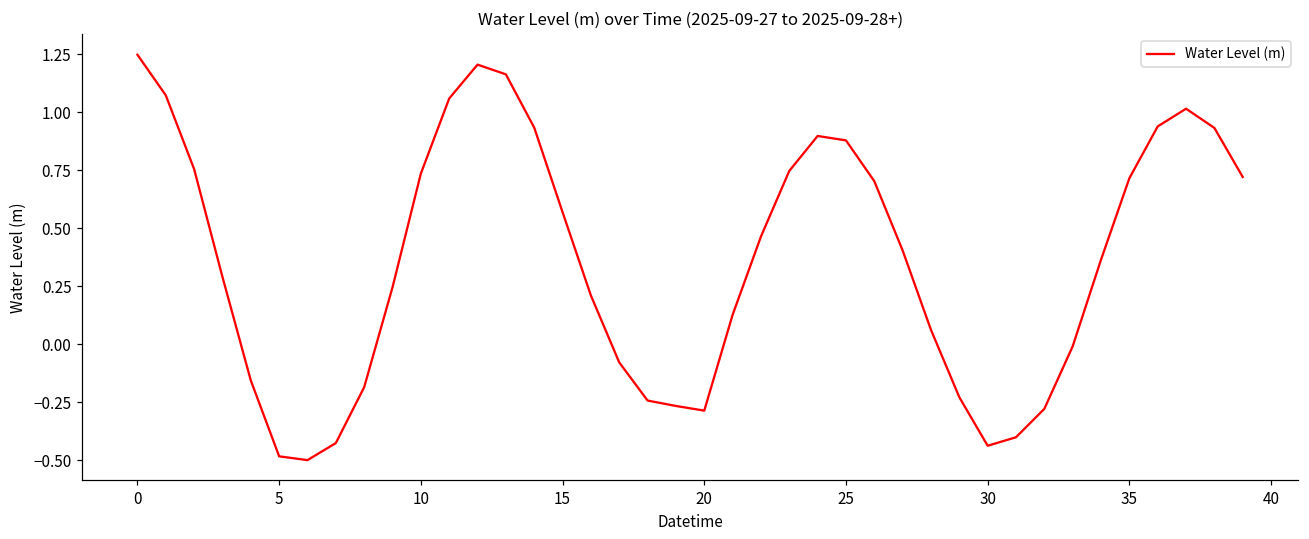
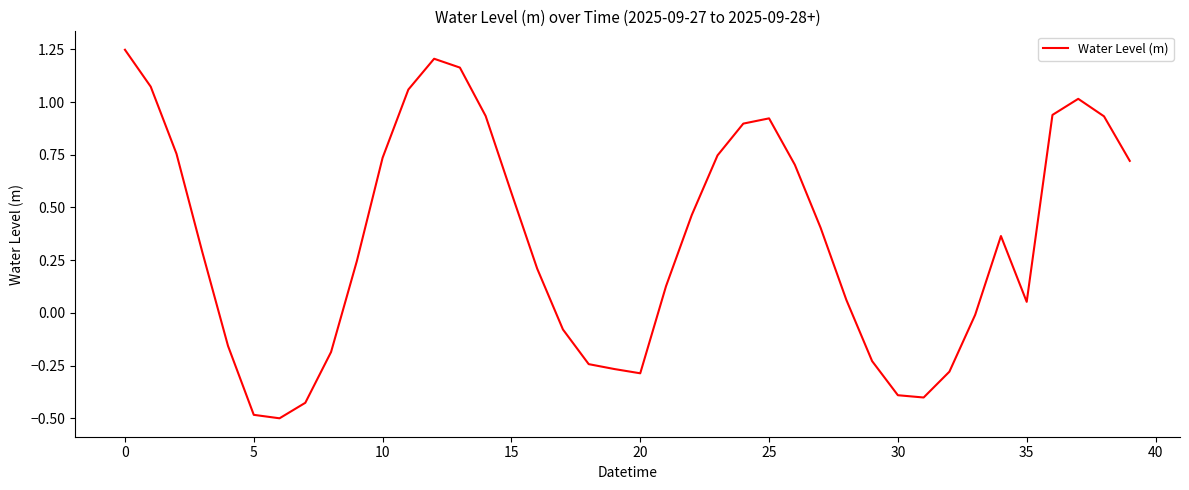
25: 0.88 -> 0.92
30: -0.44 -> -0.39
35: 0.72 -> 0.05
